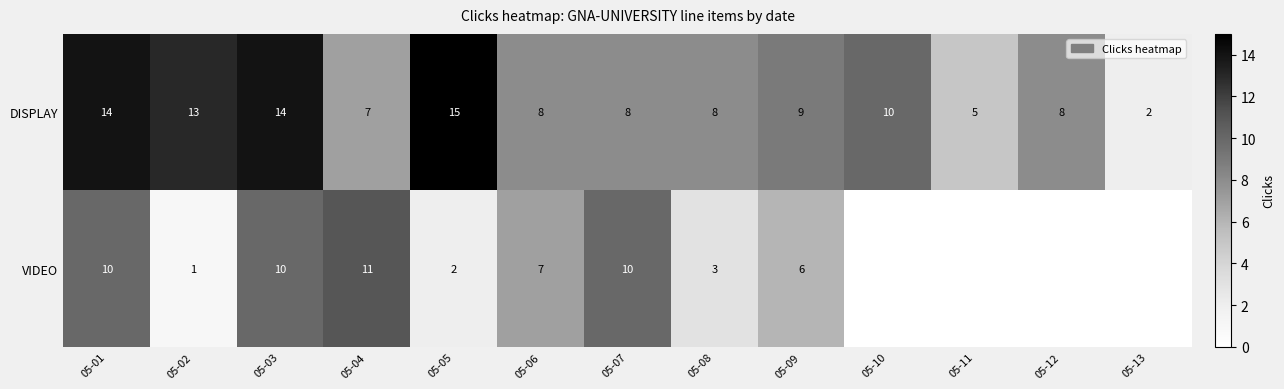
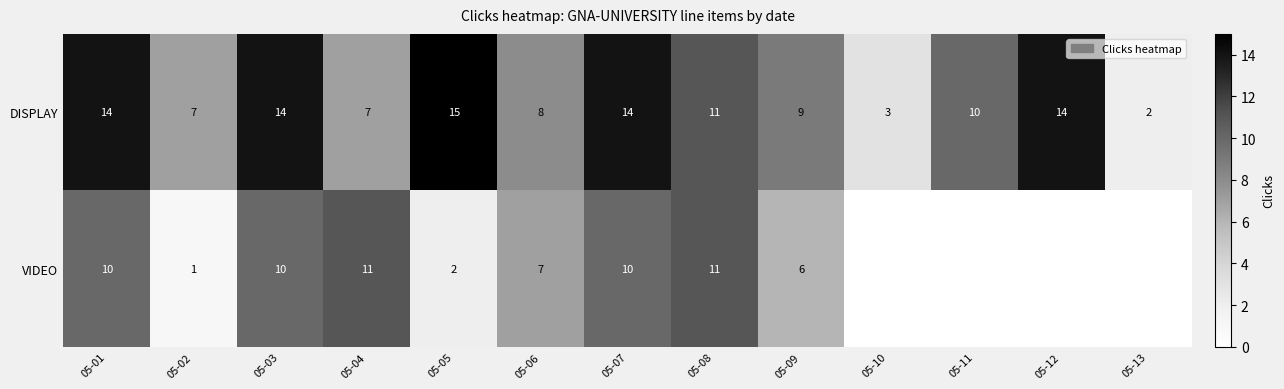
DISPLAY, 05-02: 13 -> 7
DISPLAY, 05-07: 8 -> 14
DISPLAY, 05-08: 8 -> 11
DISPLAY, 05-10: 10 -> 3
DISPLAY, 05-11: 5 -> 10
DISPLAY, 05-12: 8 -> 14
VIDEO, 05-08: 3 -> 11
